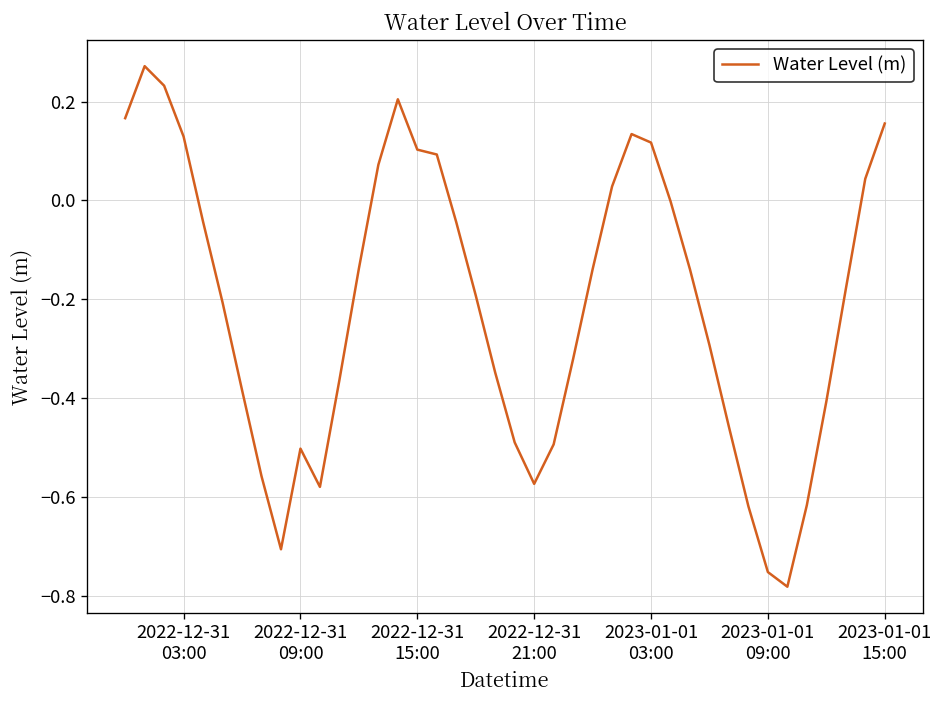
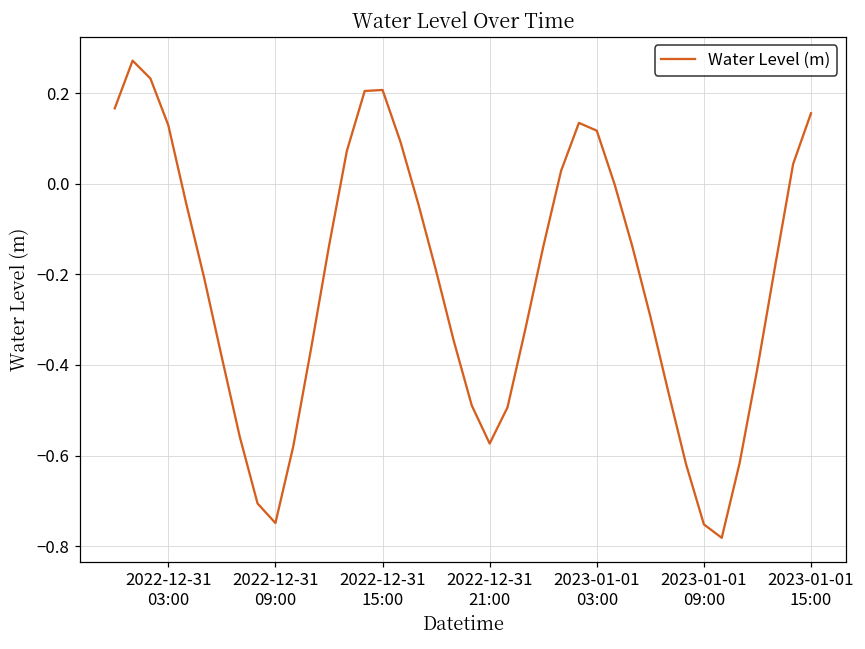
2022-12-31 09:00: -0.50 -> -0.75
2022-12-31 15:00: 0.10 -> 0.21
